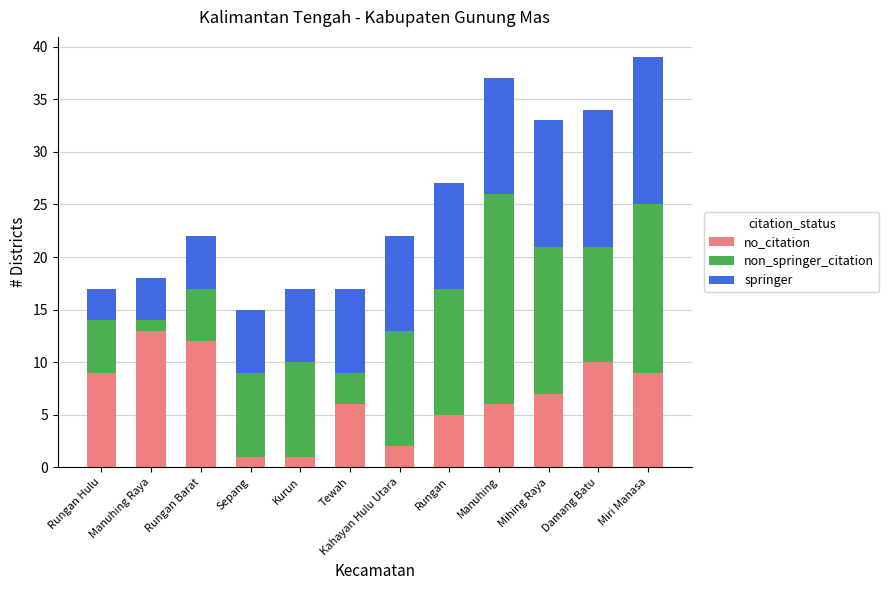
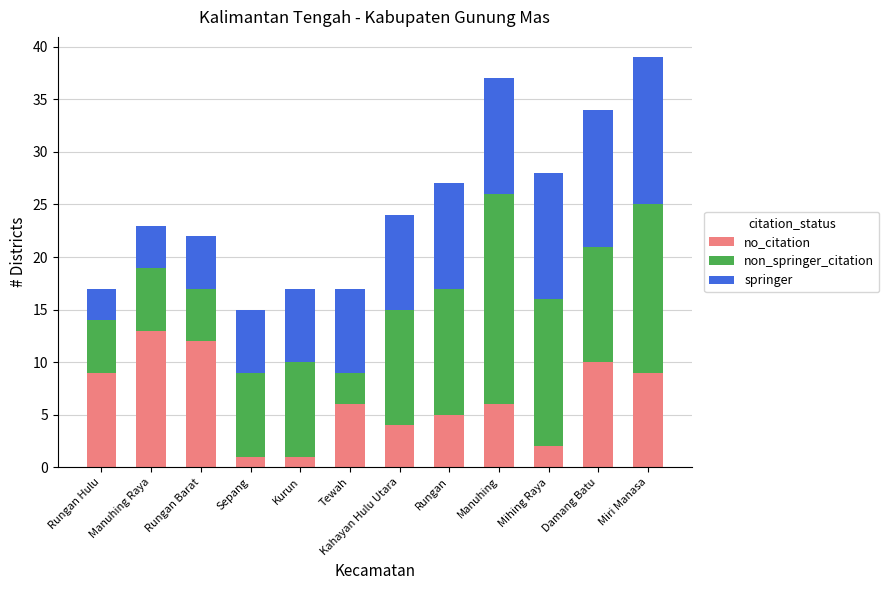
non_springer_citation, Manuhing Raya: 1 -> 6
no_citation, Kahayan Hulu Utara: 2 -> 4
no_citation, Mihing Raya: 7 -> 2
